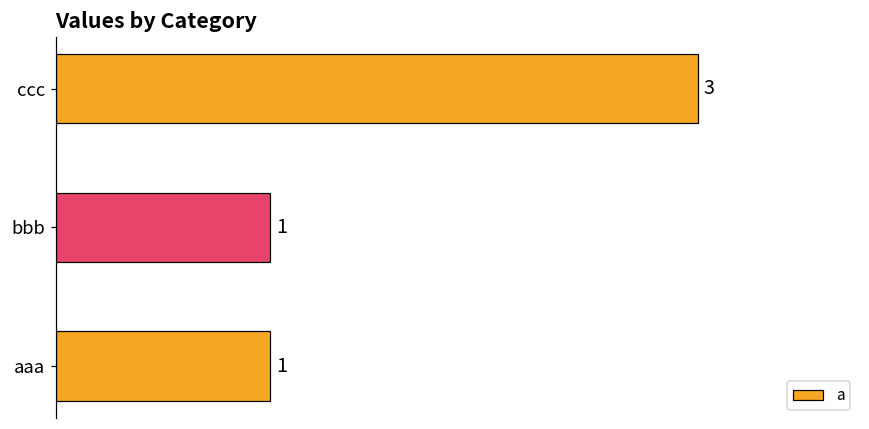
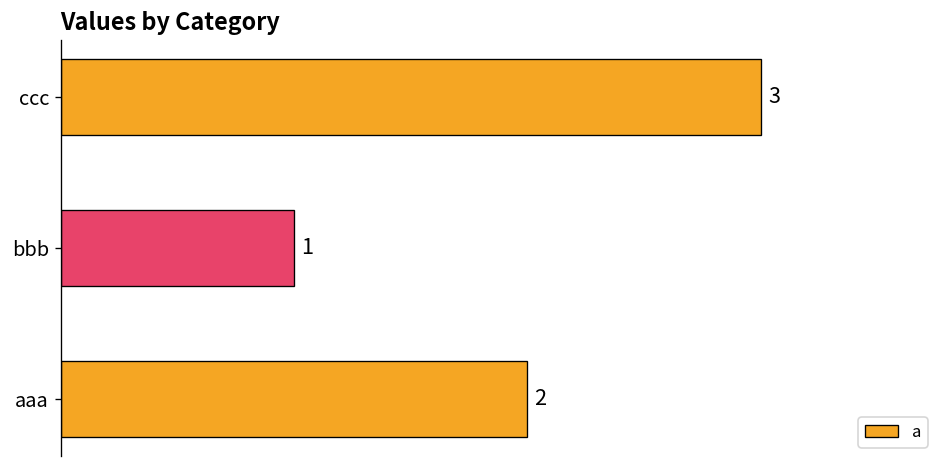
aaa: 1 -> 2
